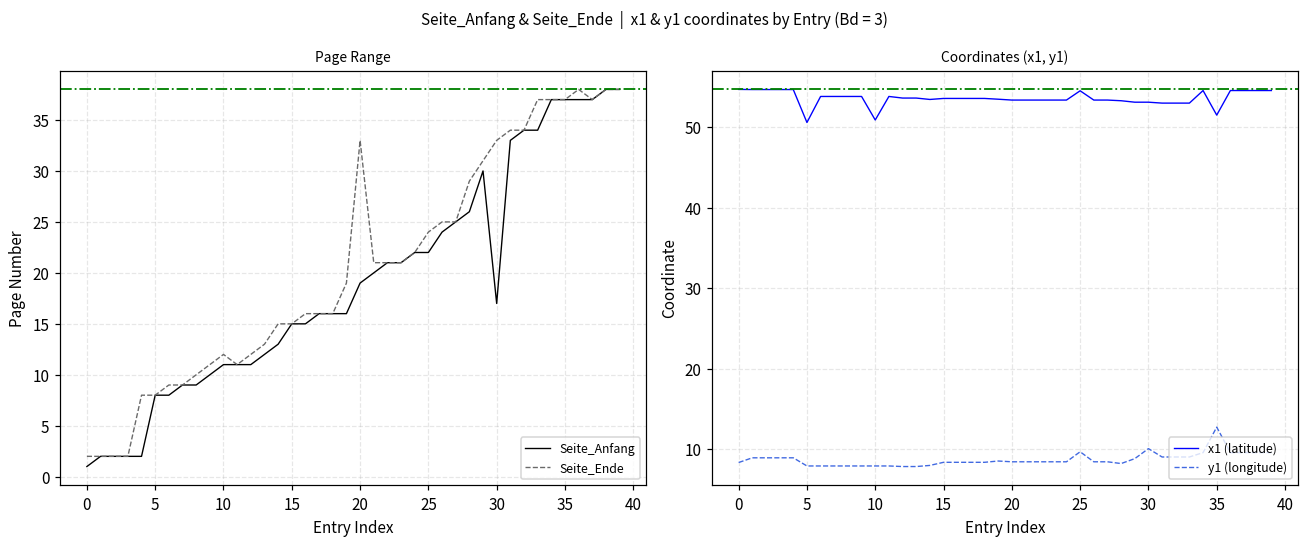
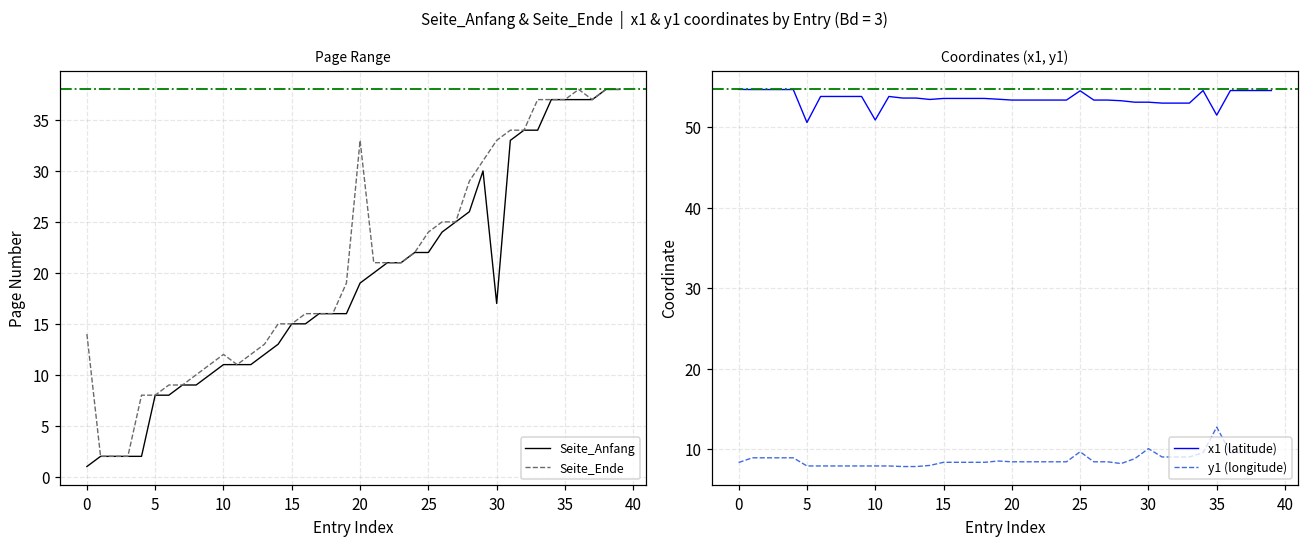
Page Range, Seite_Ende, 0: 2 -> 14
